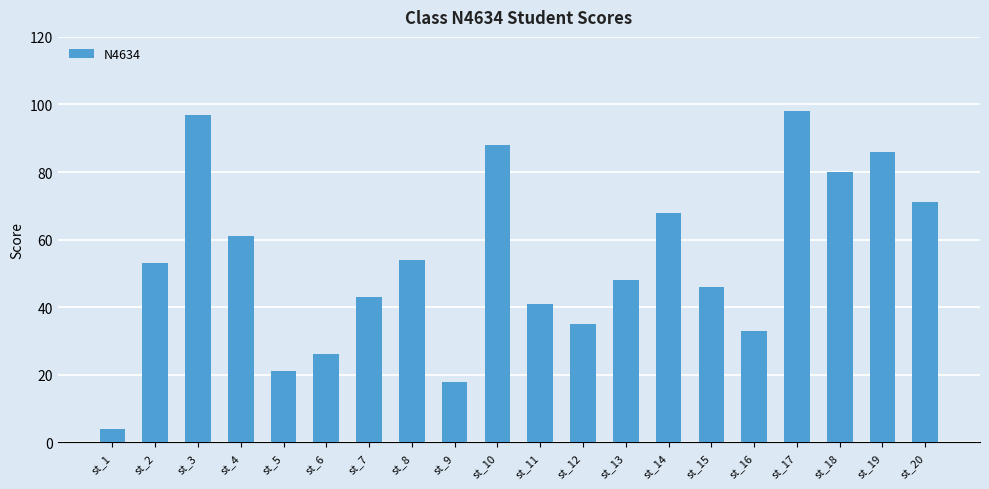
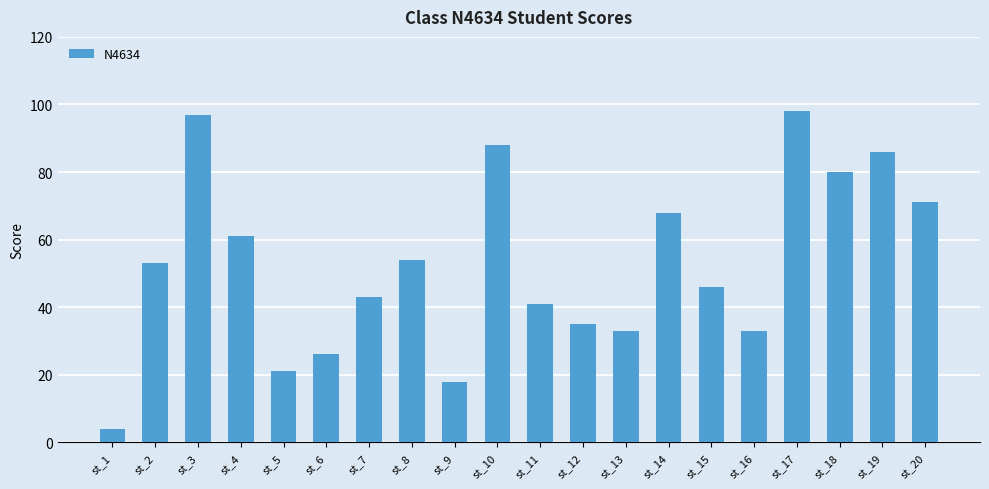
st_13: 48 -> 33
